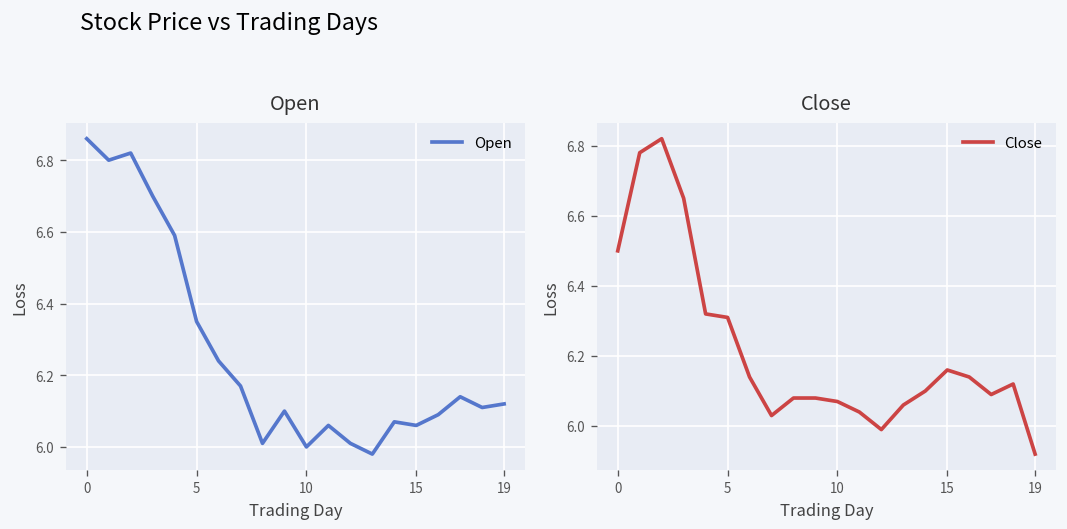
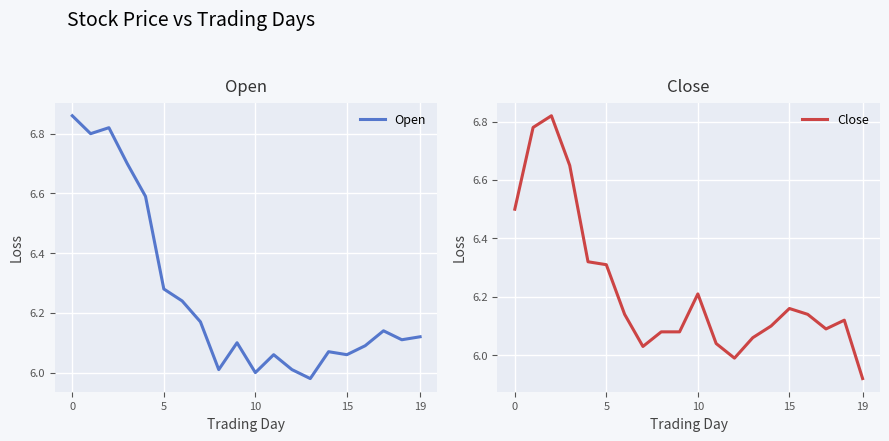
Open, 5: 6.35 -> 6.28
Close, 10: 6.07 -> 6.21
